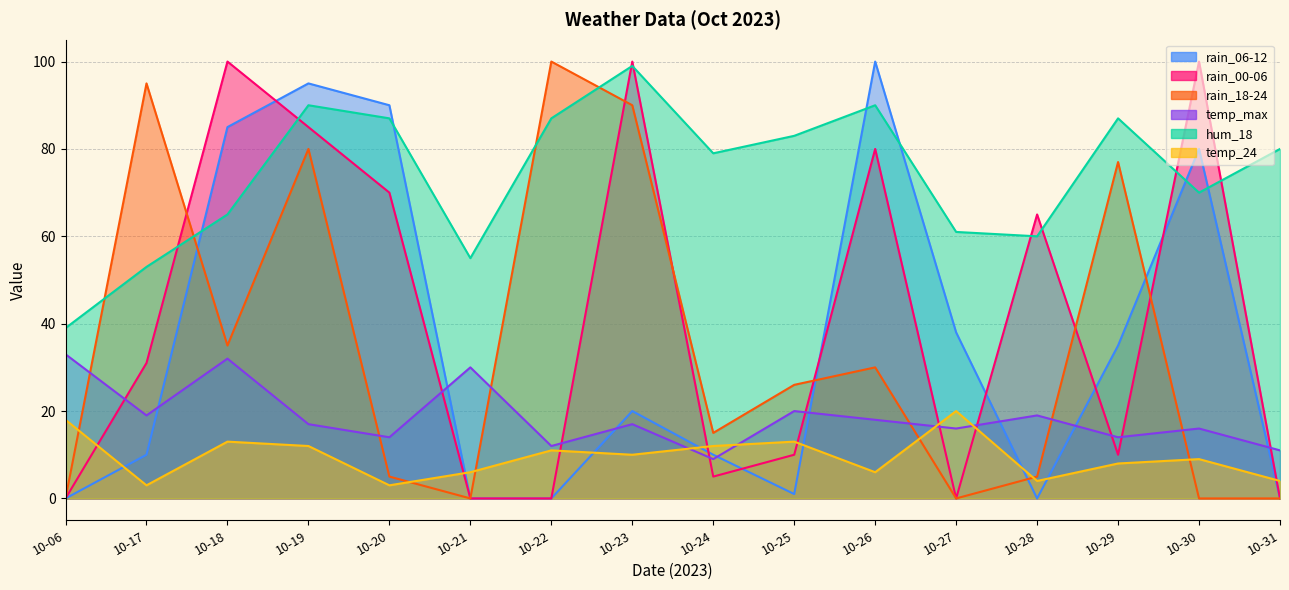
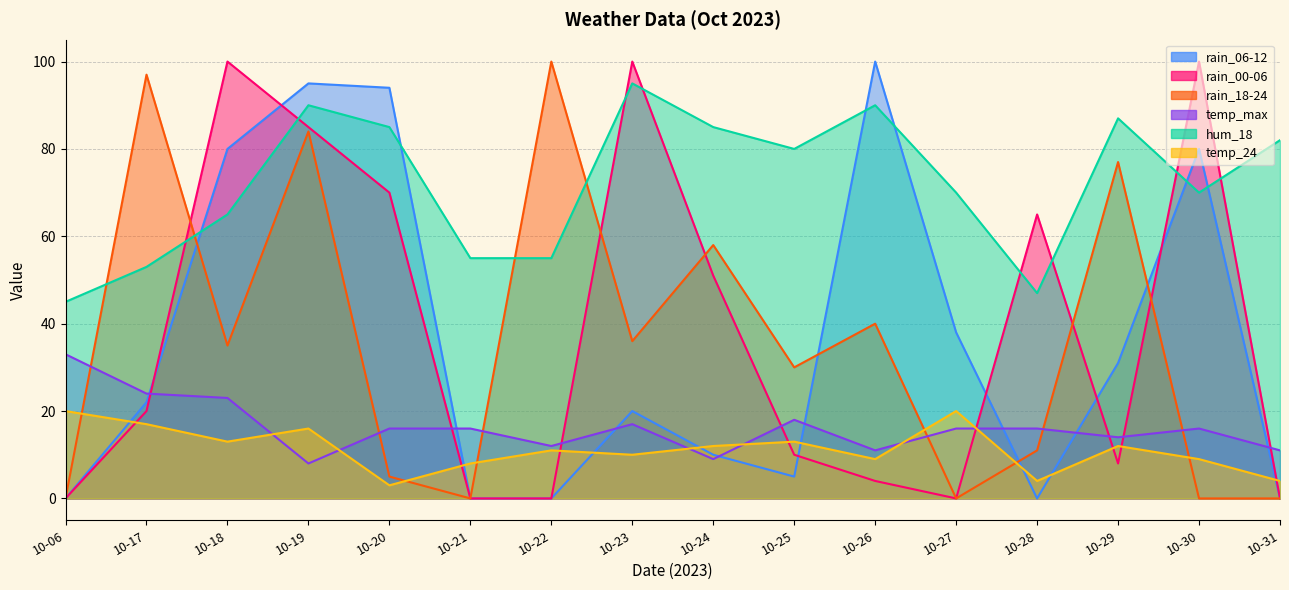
hum_18, 10-06: 39 -> 45
temp_24, 10-06: 18 -> 20
rain_06-12, 10-17: 10 -> 22
rain_00-06, 10-17: 31 -> 20
rain_18-24, 10-17: 95 -> 97
temp_max, 10-17: 19 -> 24
temp_24, 10-17: 3 -> 17
rain_06-12, 10-18: 85 -> 80
temp_max, 10-18: 32 -> 23
rain_18-24, 10-19: 80 -> 84
temp_max, 10-19: 17 -> 8
temp_24, 10-19: 12 -> 16
rain_06-12, 10-20: 90 -> 94
temp_max, 10-20: 14 -> 16
hum_18, 10-20: 87 -> 85
temp_max, 10-21: 30 -> 16
temp_24, 10-21: 6 -> 8
hum_18, 10-22: 87 -> 55
rain_18-24, 10-23: 90 -> 36
hum_18, 10-23: 99 -> 95
rain_00-06, 10-24: 5 -> 51
rain_18-24, 10-24: 15 -> 58
hum_18, 10-24: 79 -> 85
rain_06-12, 10-25: 1 -> 5
rain_18-24, 10-25: 26 -> 30
temp_max, 10-25: 20 -> 18
hum_18, 10-25: 83 -> 80
rain_00-06, 10-26: 80 -> 4
rain_18-24, 10-26: 30 -> 40
temp_max, 10-26: 18 -> 11
temp_24, 10-26: 6 -> 9
hum_18, 10-27: 61 -> 70
rain_18-24, 10-28: 5 -> 11
temp_max, 10-28: 19 -> 16
hum_18, 10-28: 60 -> 47
rain_06-12, 10-29: 35 -> 31
rain_00-06, 10-29: 10 -> 8
temp_24, 10-29: 8 -> 12
hum_18, 10-31: 80 -> 82
